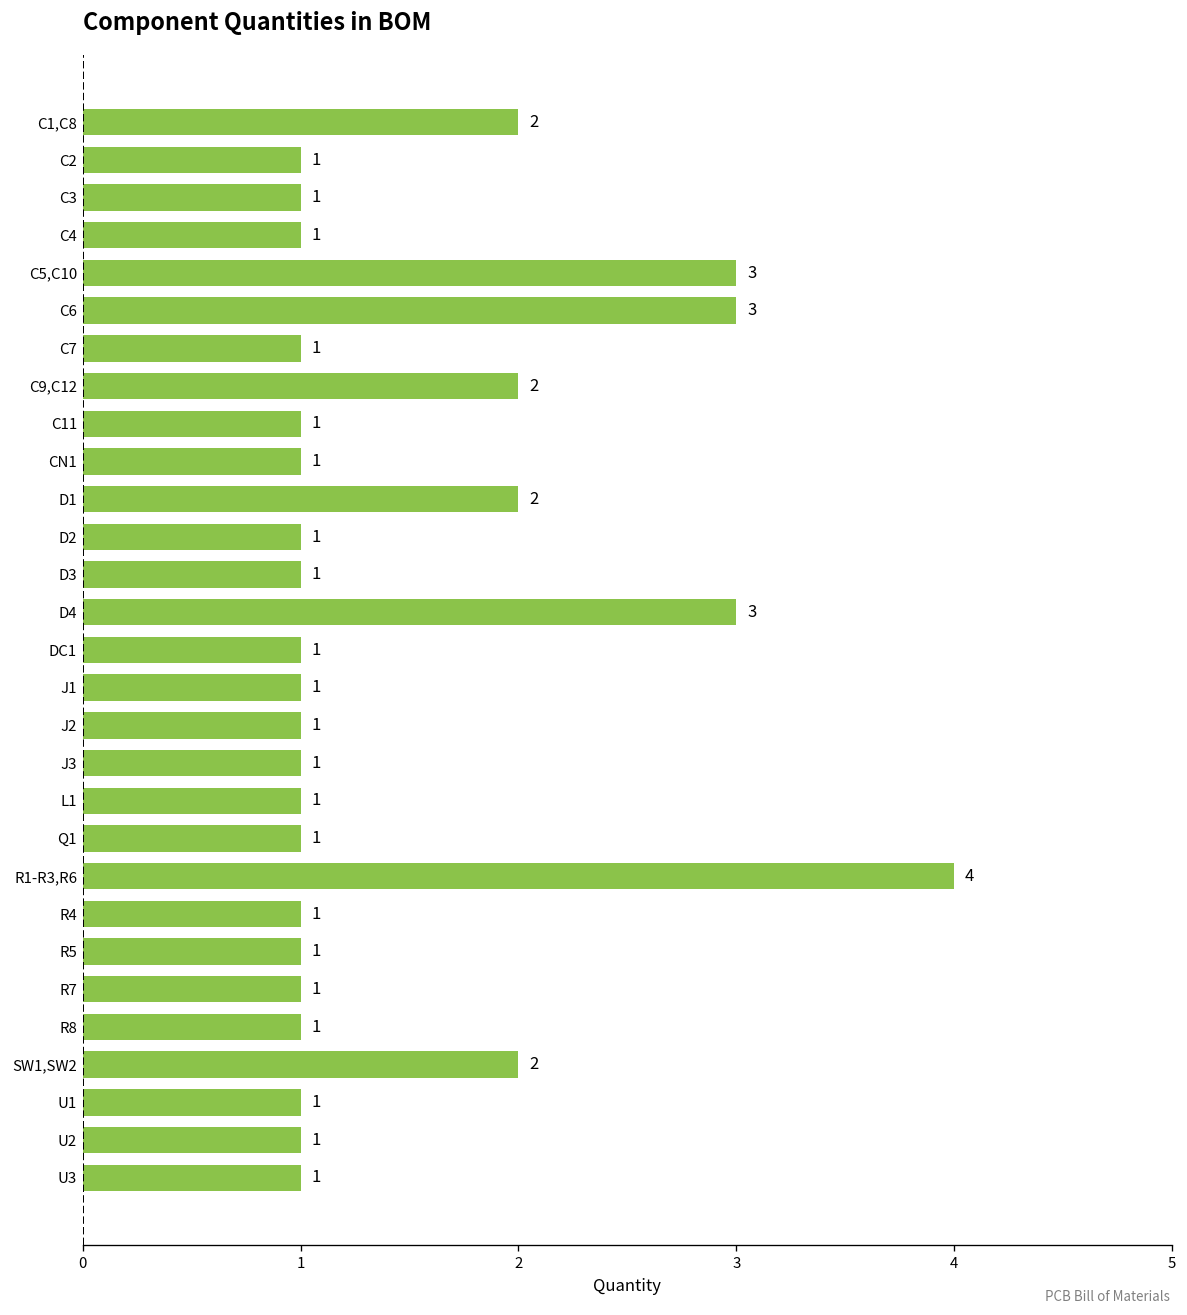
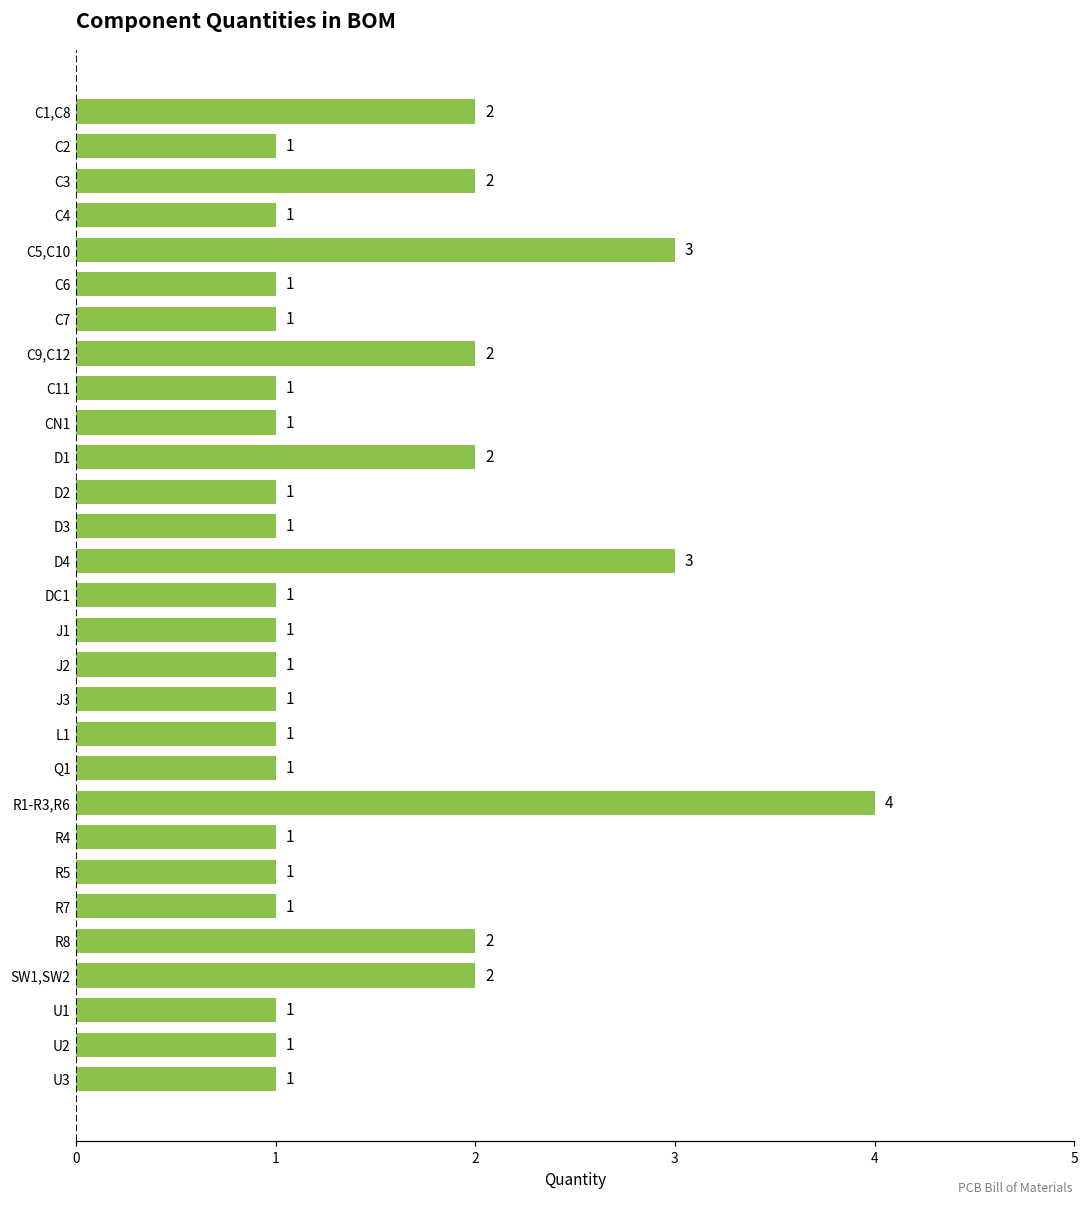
C3: 1 -> 2
C6: 3 -> 1
R8: 1 -> 2
